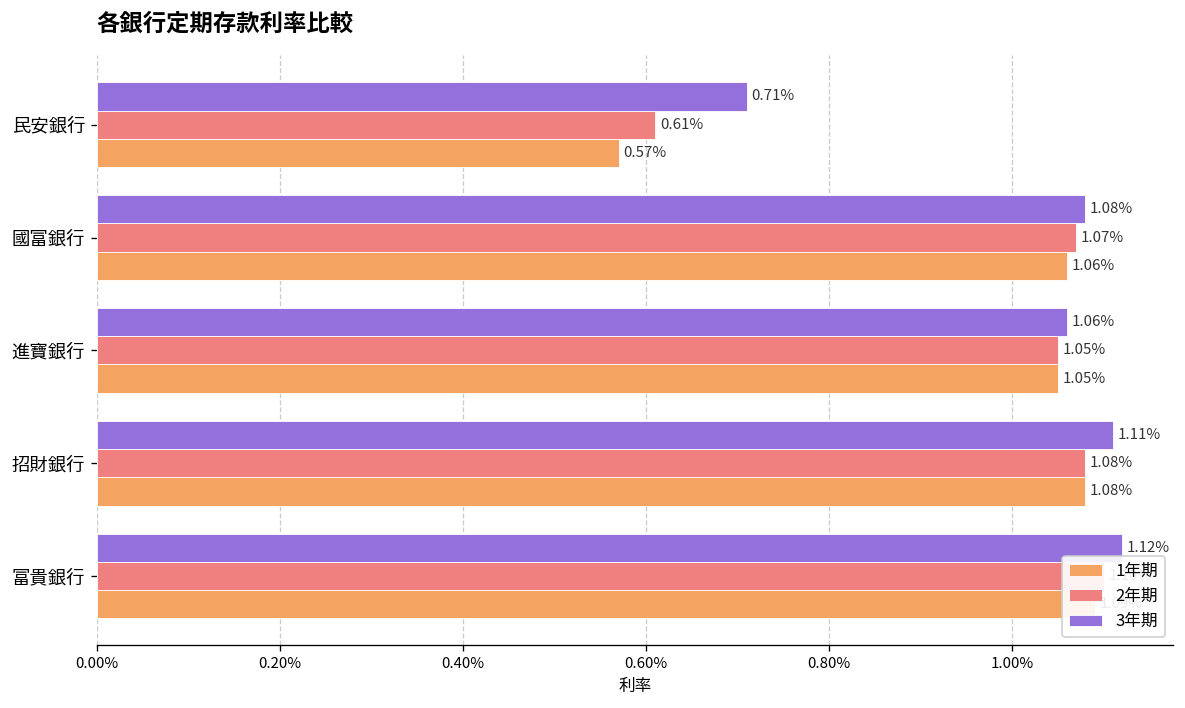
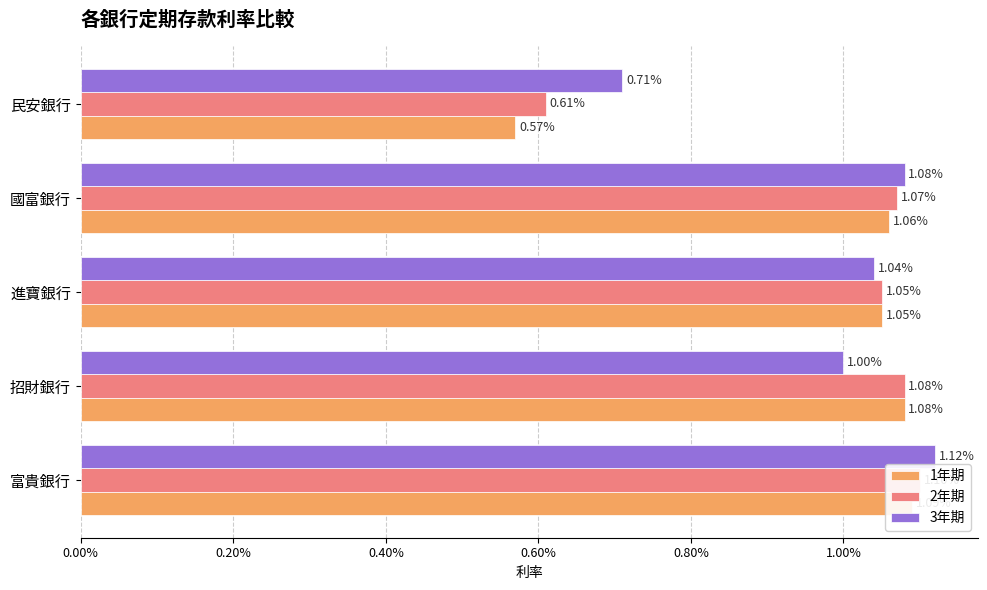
3年期, 進寶銀行: 1.06% -> 1.04%
3年期, 招財銀行: 1.11% -> 1.00%
